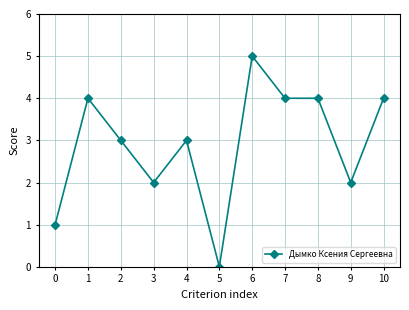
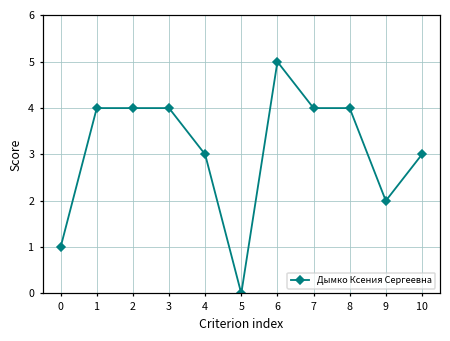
2: 3 -> 4
3: 2 -> 4
10: 4 -> 3
